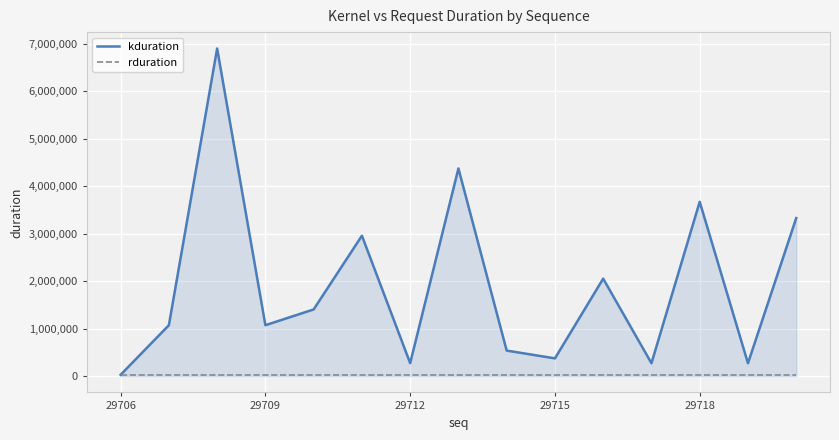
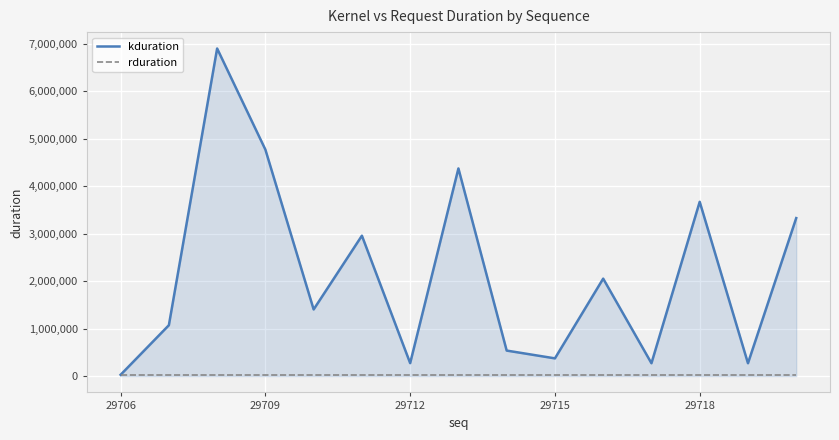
kduration, 29709: 1,100,000 -> 4,800,000
